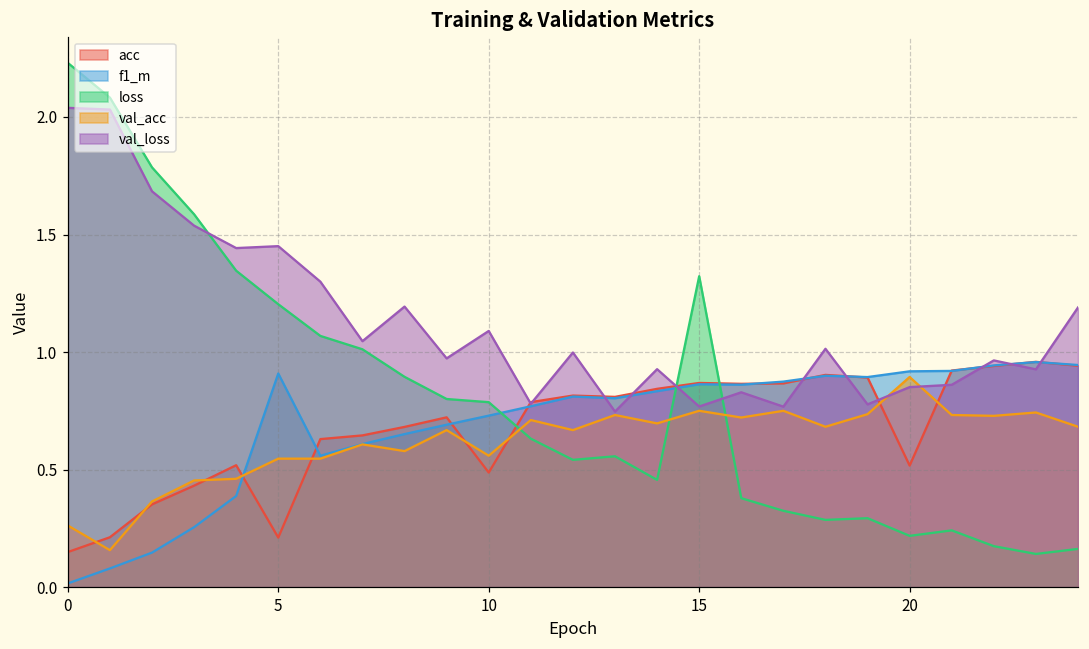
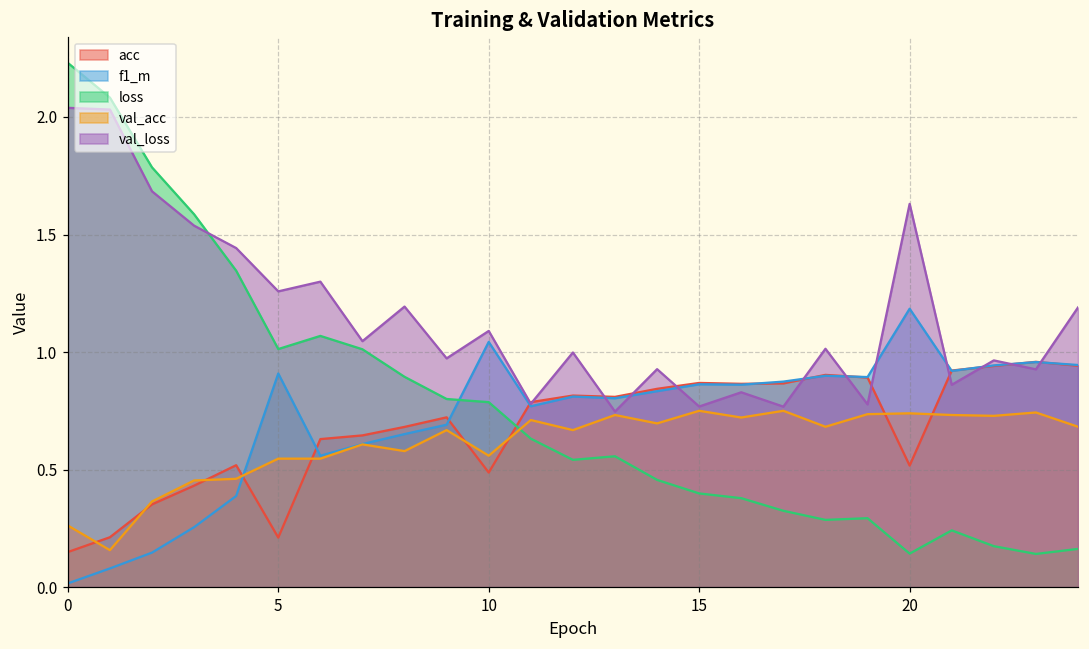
loss, 5: 1.20 -> 1.01
val_loss, 5: 1.45 -> 1.26
f1_m, 10: 0.73 -> 1.04
loss, 15: 1.32 -> 0.40
f1_m, 20: 0.92 -> 1.18
loss, 20: 0.22 -> 0.14
val_acc, 20: 0.89 -> 0.74
val_loss, 20: 0.85 -> 1.63
